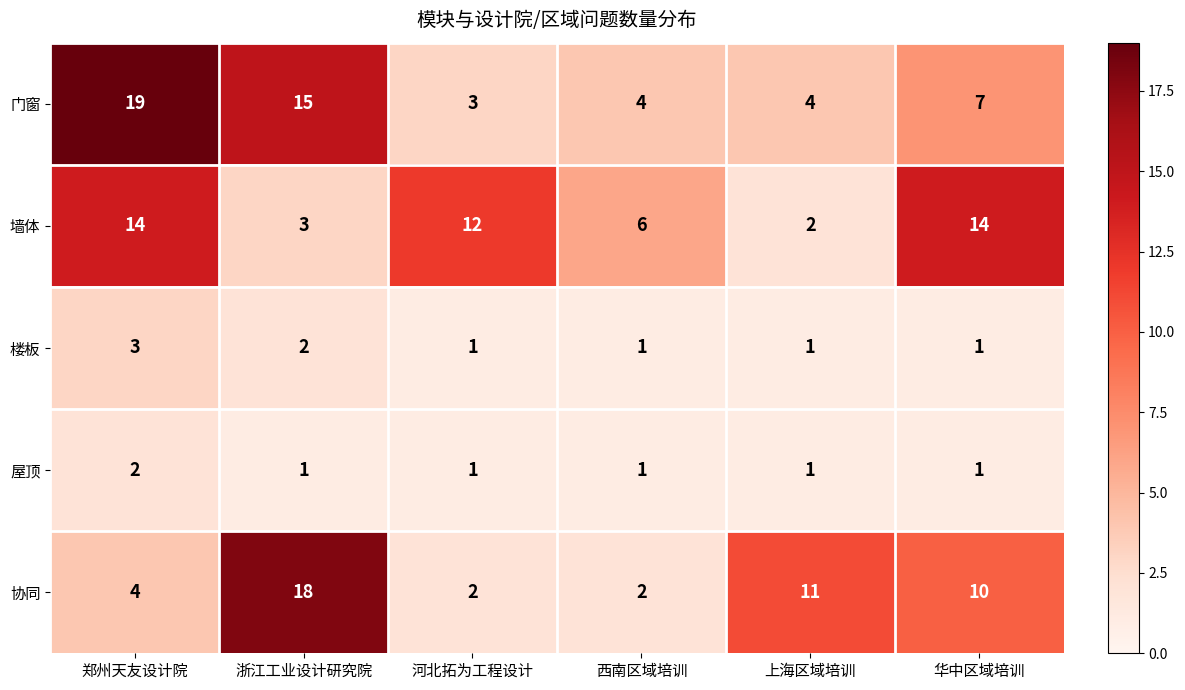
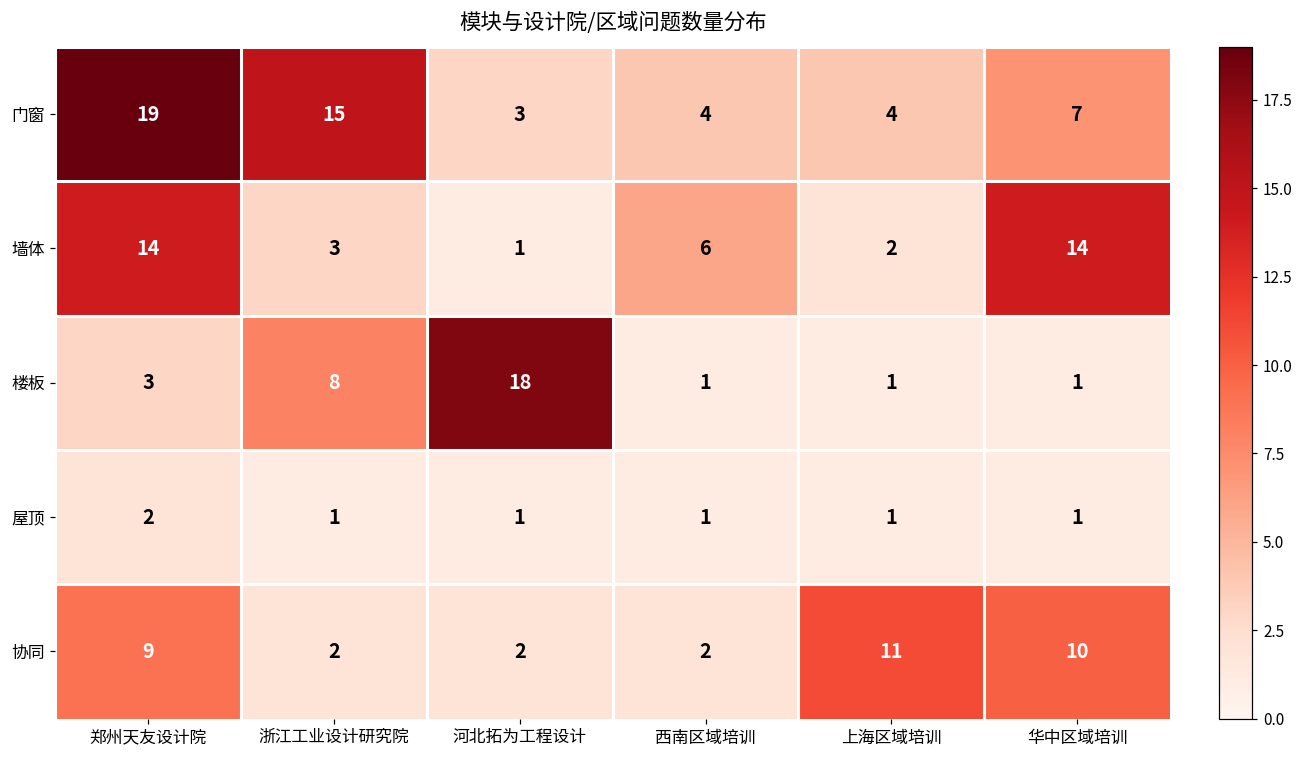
墙体, 河北拓为工程设计: 12 -> 1
楼板, 浙江工业设计研究院: 2 -> 8
楼板, 河北拓为工程设计: 1 -> 18
协同, 郑州天友设计院: 4 -> 9
协同, 浙江工业设计研究院: 18 -> 2
